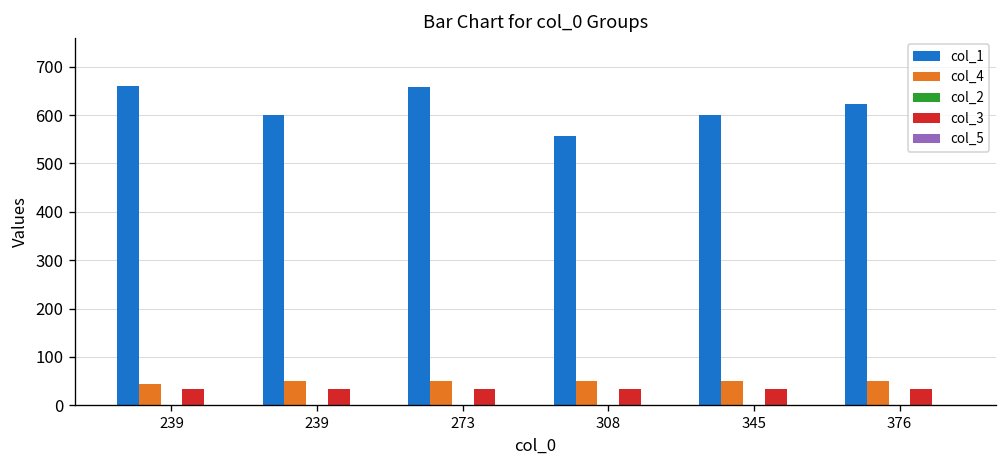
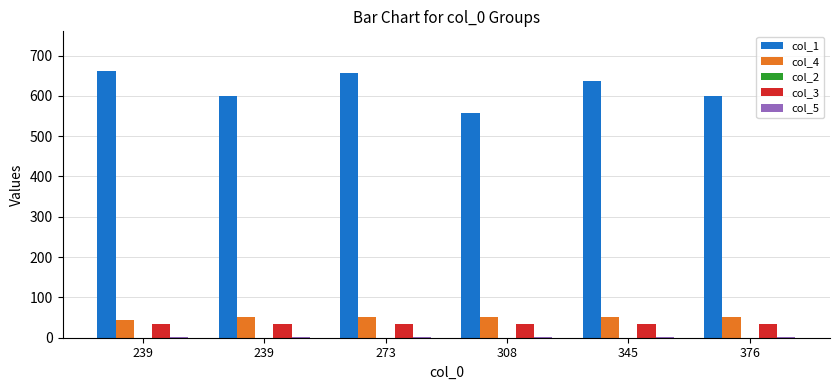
col_1, 345: 600 -> 640
col_1, 376: 620 -> 600
